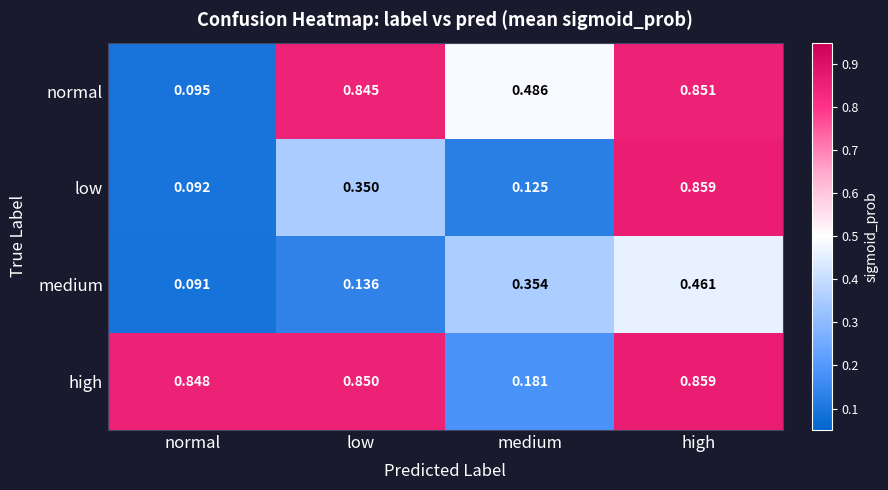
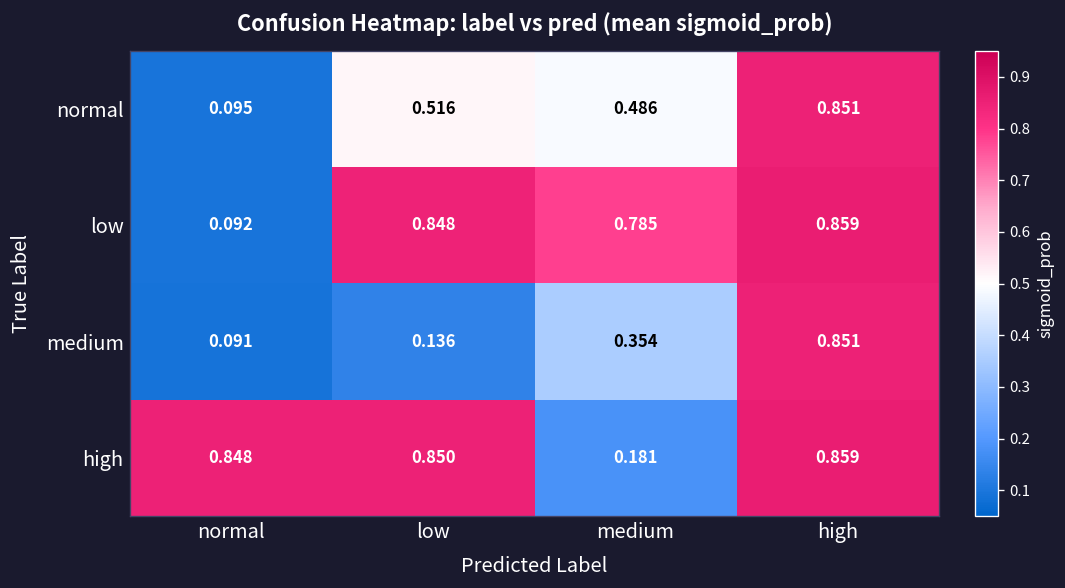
normal, low: 0.845 -> 0.516
low, low: 0.350 -> 0.848
low, medium: 0.125 -> 0.785
medium, high: 0.461 -> 0.851
